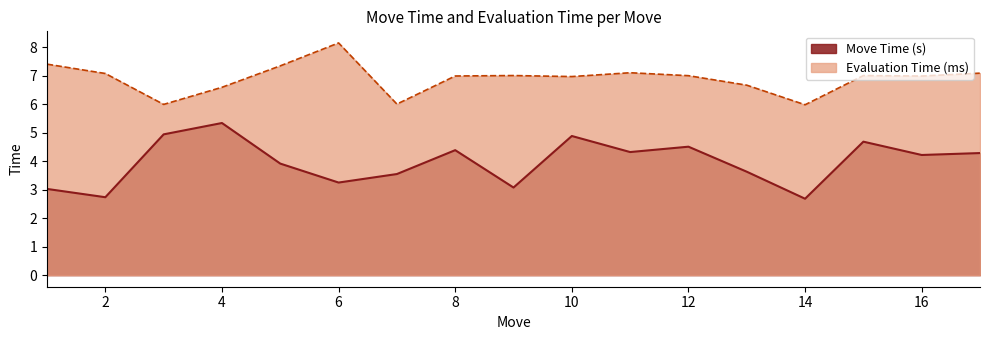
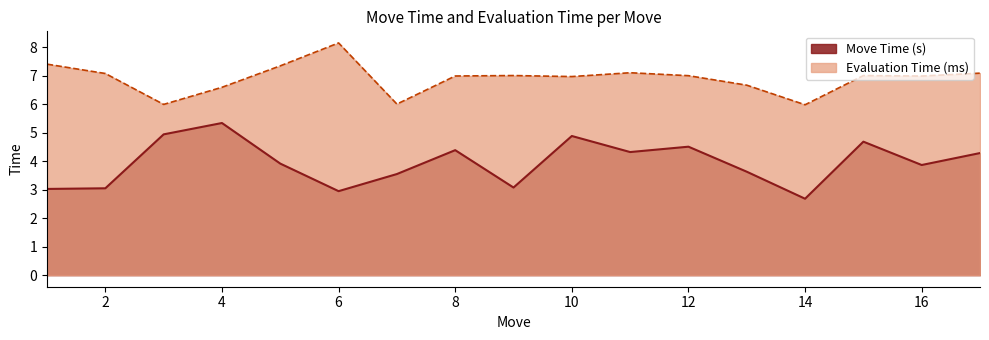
Move Time (s), 2: 2.7 -> 3.1
Move Time (s), 6: 3.3 -> 3.0
Move Time (s), 16: 4.2 -> 3.9
